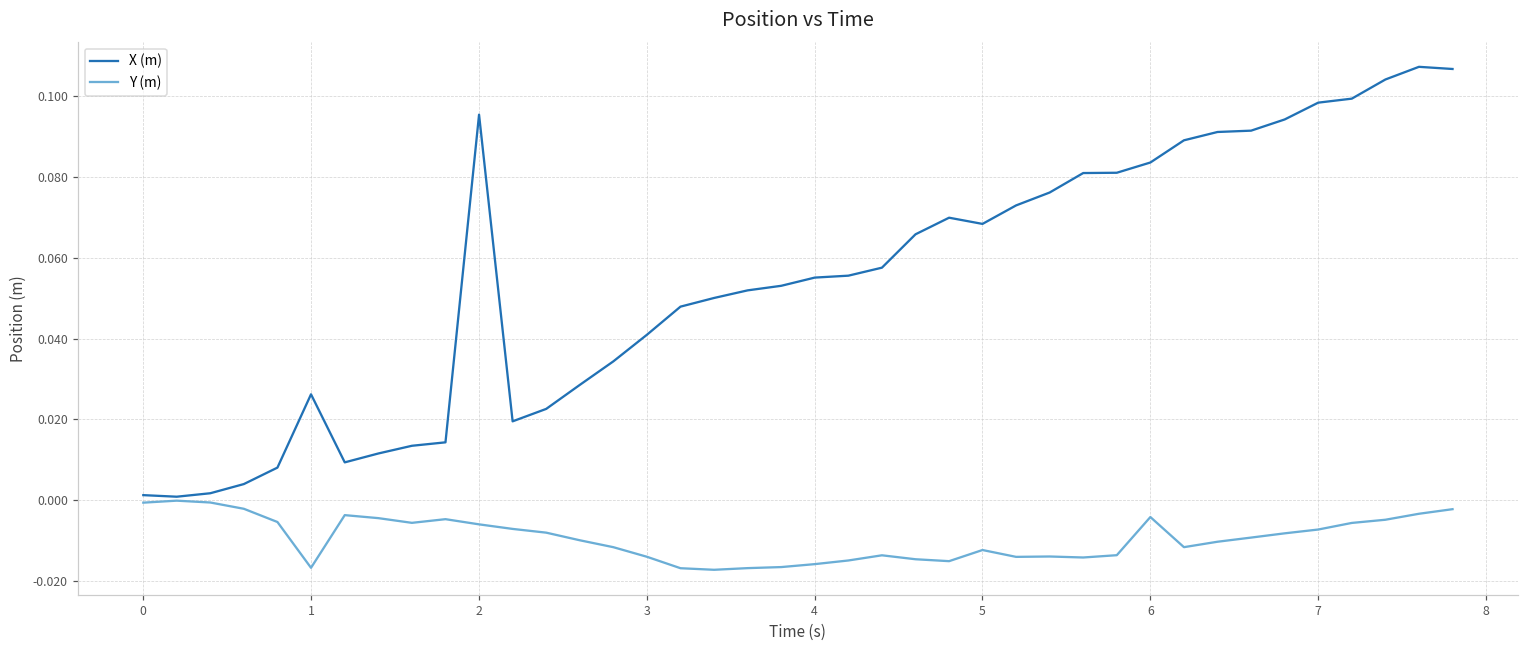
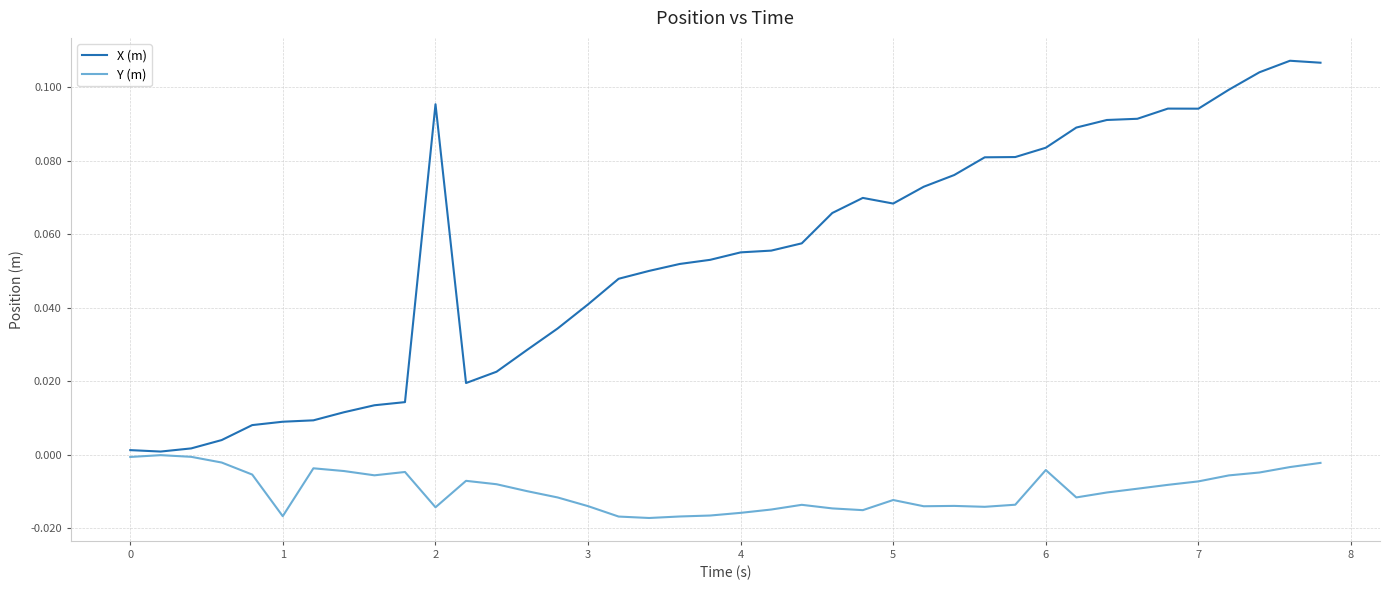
X (m), 1: 0.026 -> 0.009
Y (m), 2: -0.006 -> -0.014
X (m), 7: 0.098 -> 0.094
